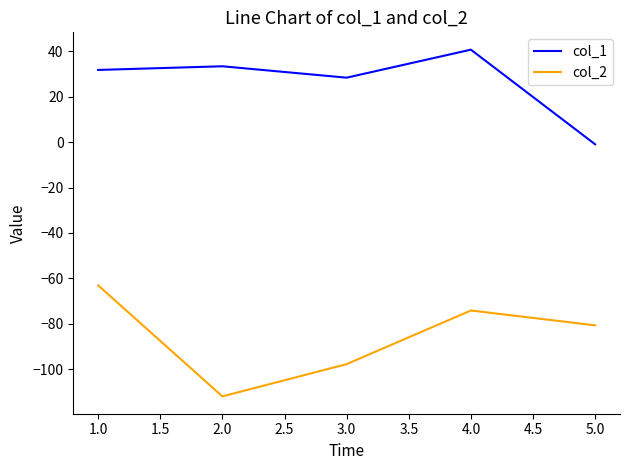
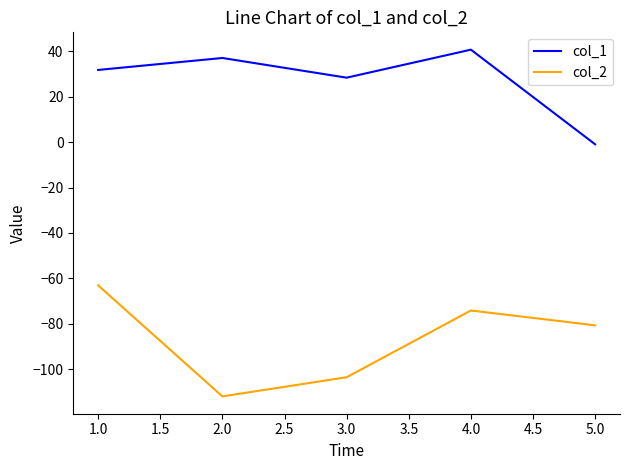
col_1, 2.0: 33 -> 37
col_2, 3.0: -98 -> -104
